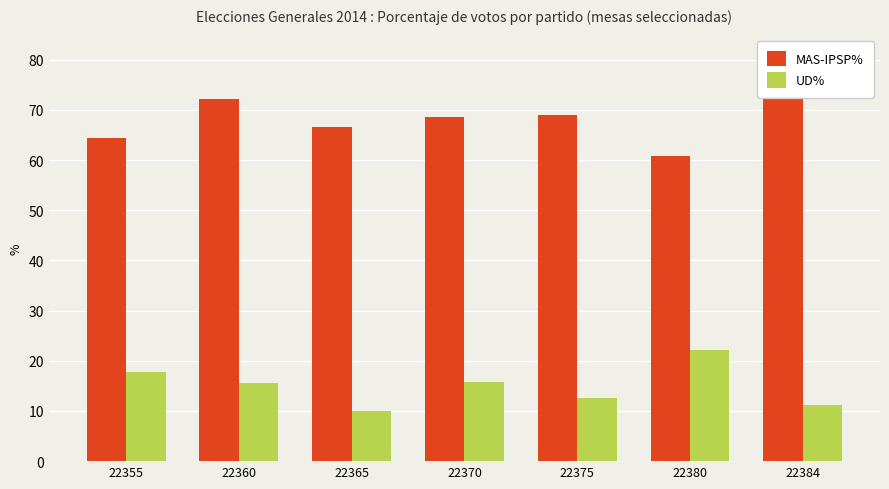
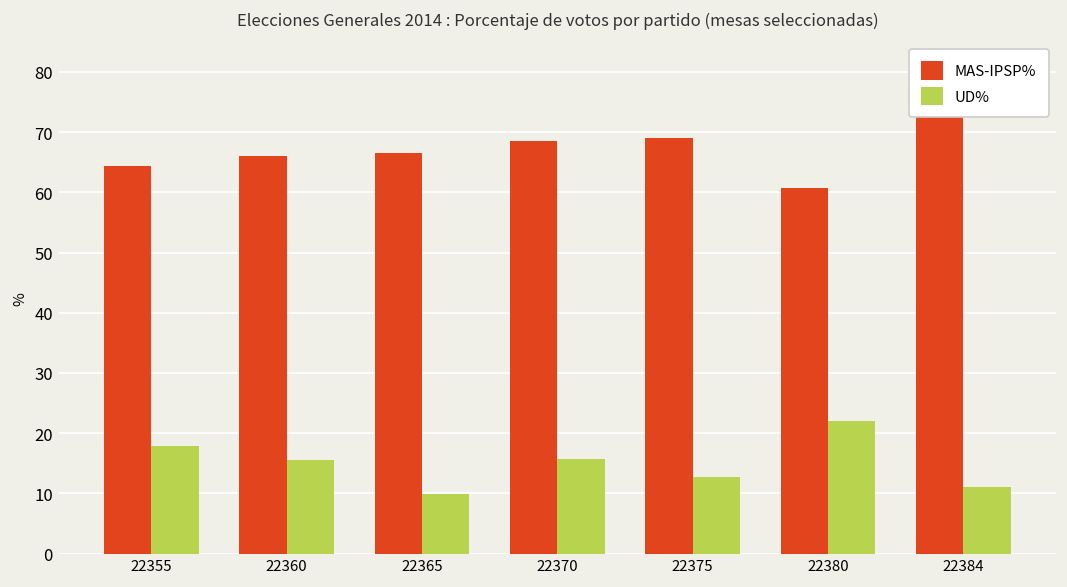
MAS-IPSP%, 22360: 72 -> 66
